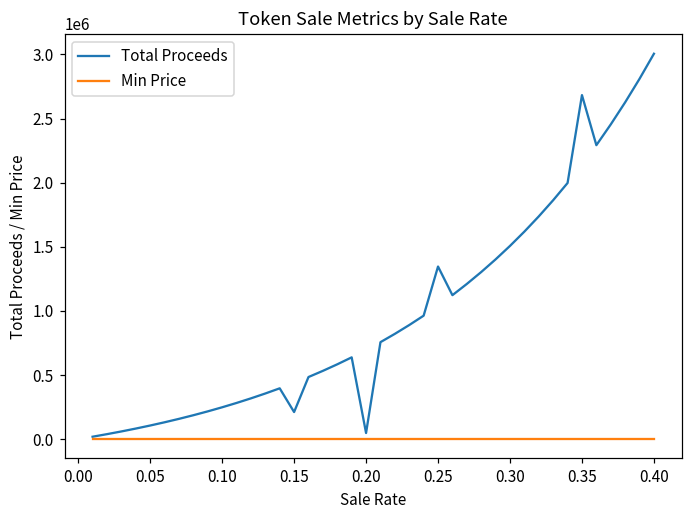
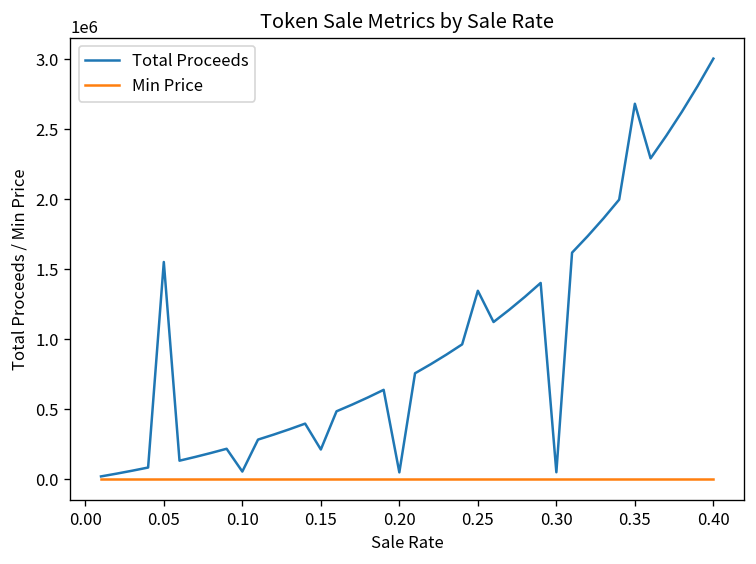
Total Proceeds, 0.05: 110000 -> 1550000
Total Proceeds, 0.10: 250000 -> 50000
Total Proceeds, 0.30: 1510000 -> 50000
